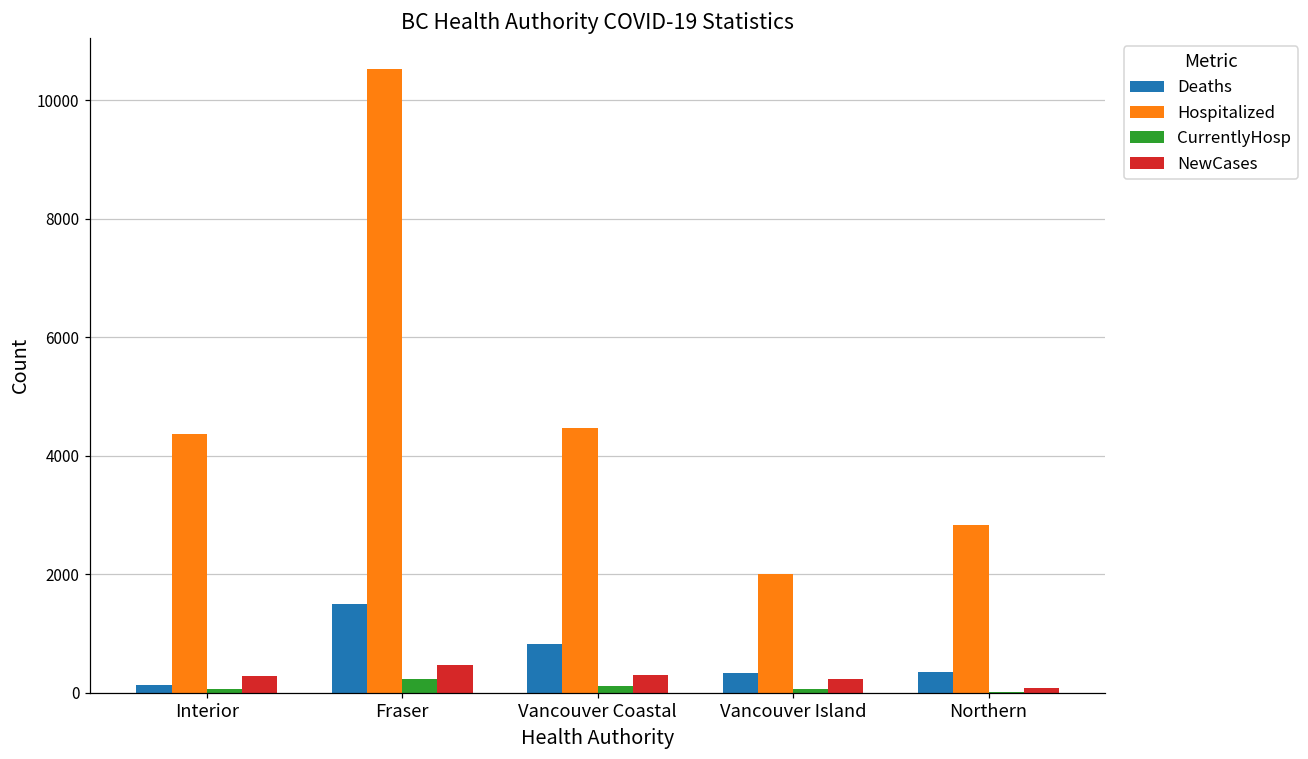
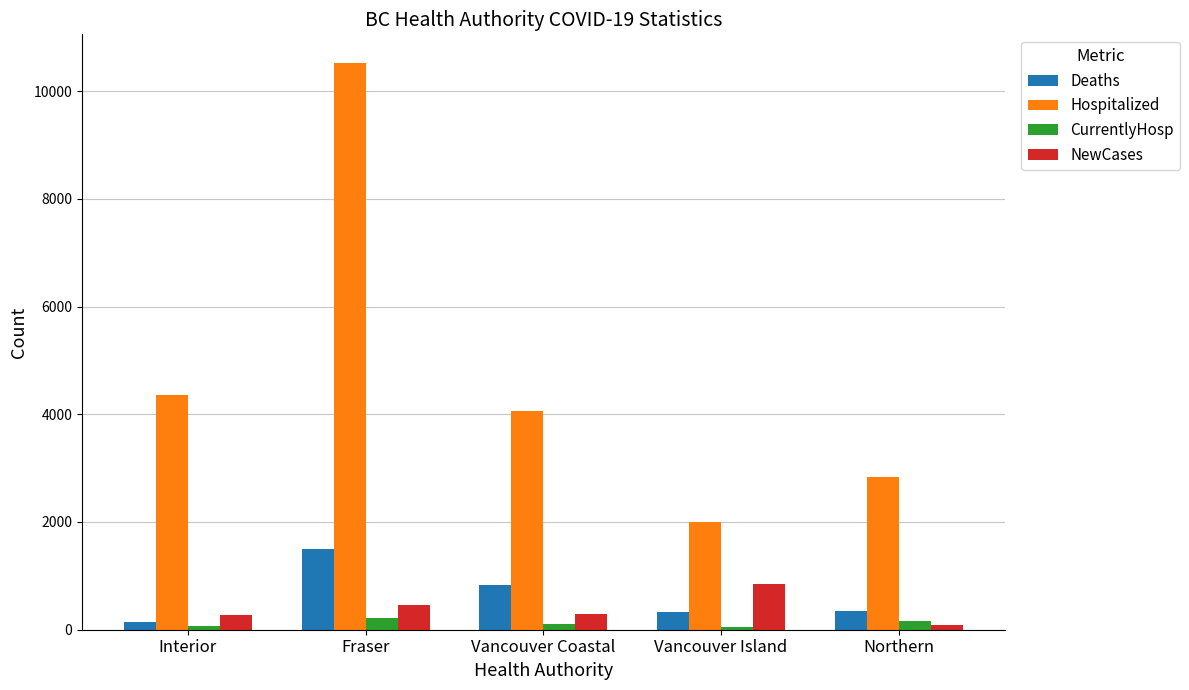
Hospitalized, Vancouver Coastal: 4500 -> 4100
NewCases, Vancouver Island: 200 -> 900
CurrentlyHosp, Northern: 0 -> 200
